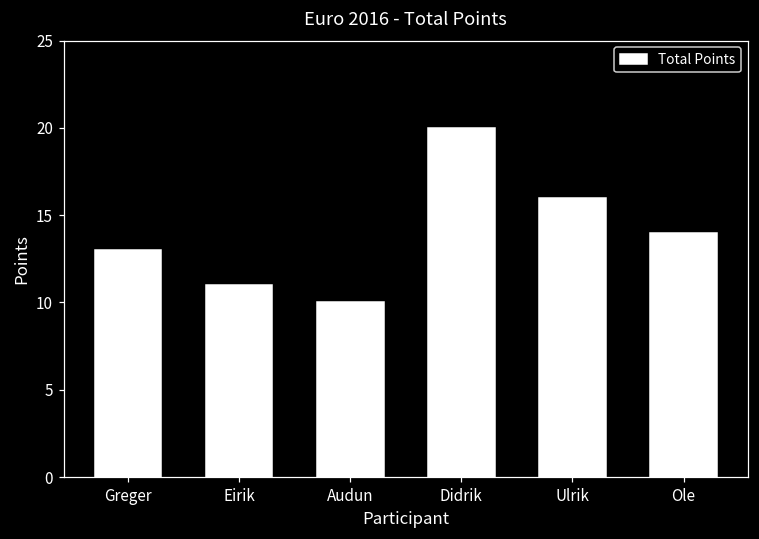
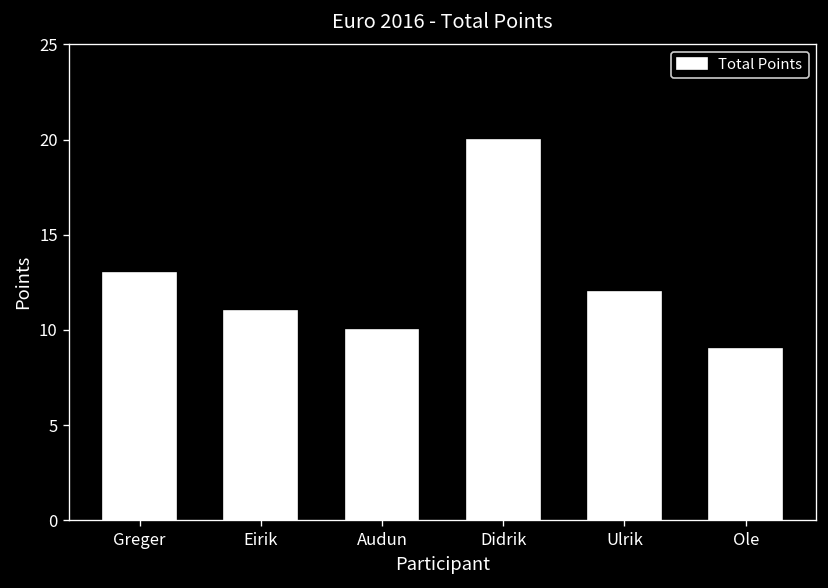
Ulrik: 16 -> 12
Ole: 14 -> 9
